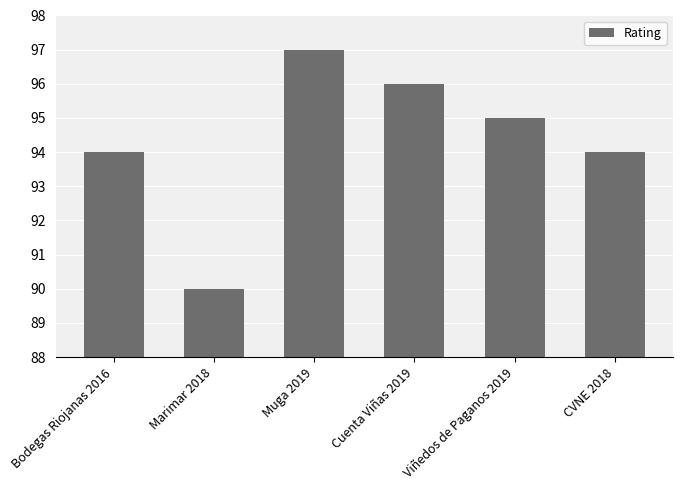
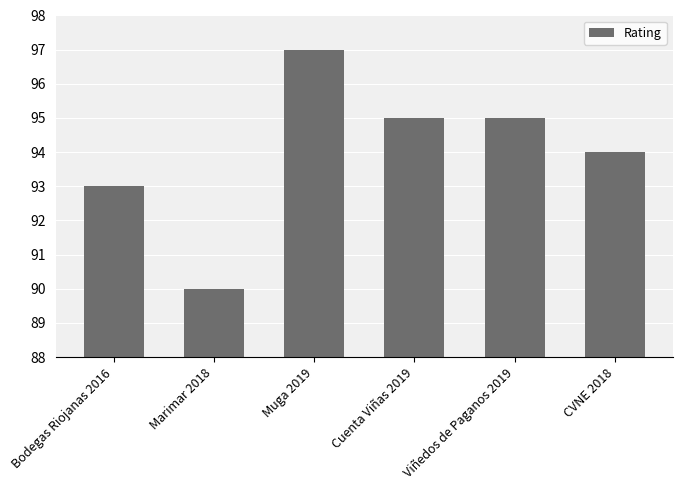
Bodegas Riojanas 2016: 94 -> 93
Cuenta Viñas 2019: 96 -> 95
